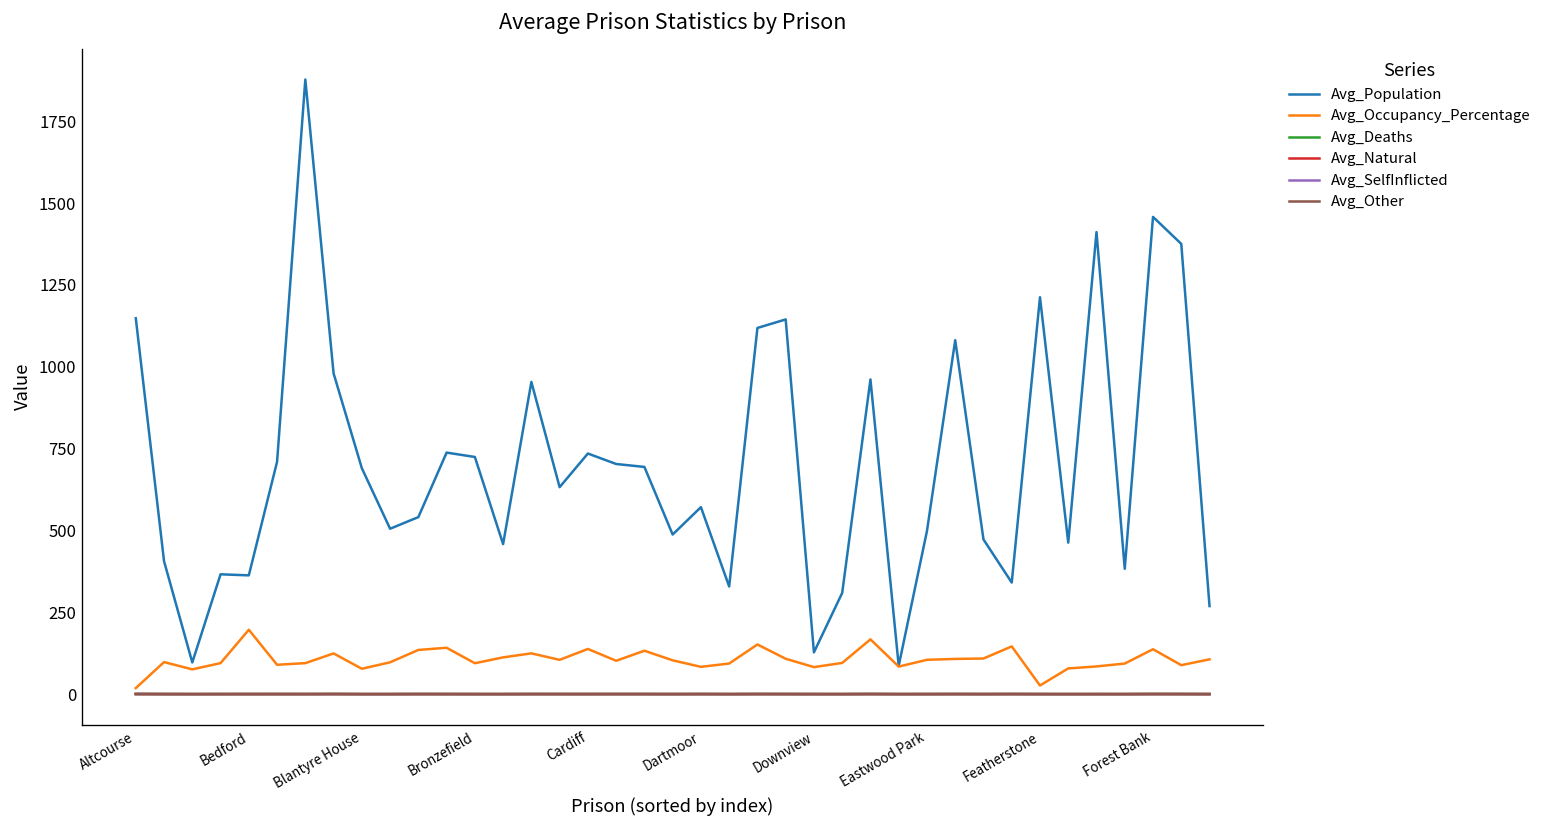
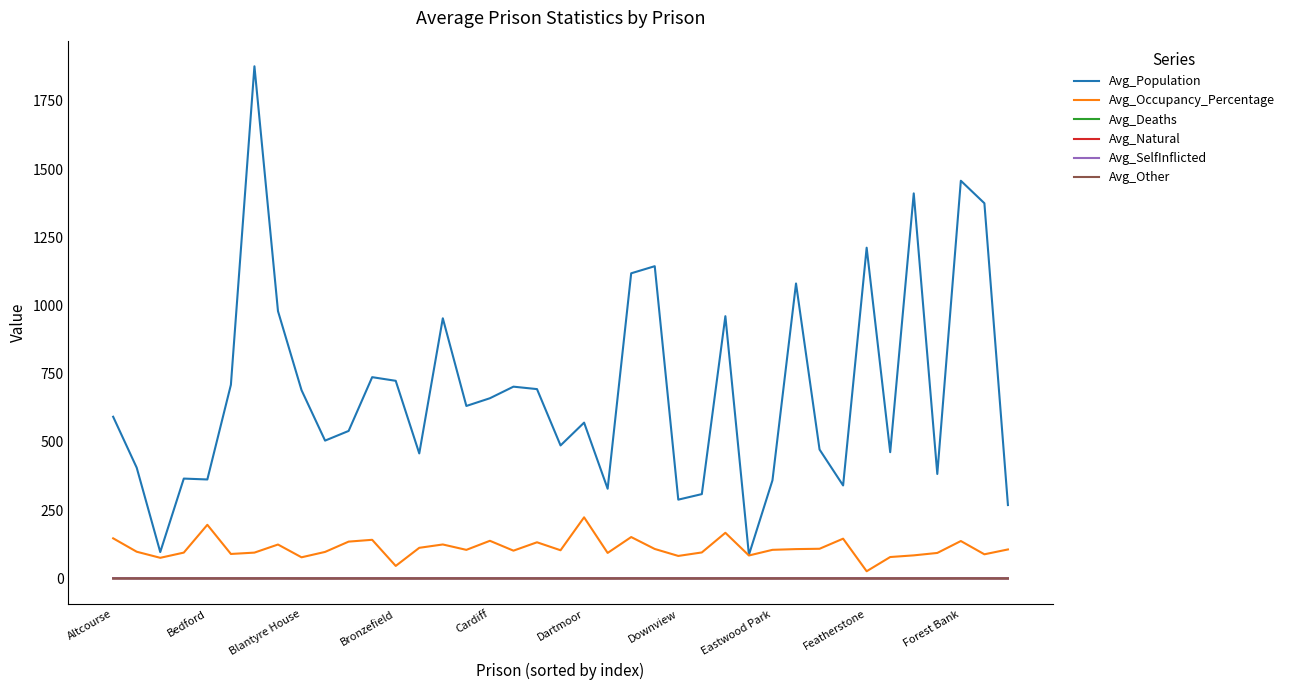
Avg_Population, Altcourse: 1150 -> 590
Avg_Occupancy_Percentage, Altcourse: 20 -> 150
Avg_Occupancy_Percentage, Bronzefield: 90 -> 50
Avg_Population, Cardiff: 730 -> 660
Avg_Occupancy_Percentage, Dartmoor: 80 -> 220
Avg_Population, Downview: 130 -> 290
Avg_Population, Eastwood Park: 500 -> 360
